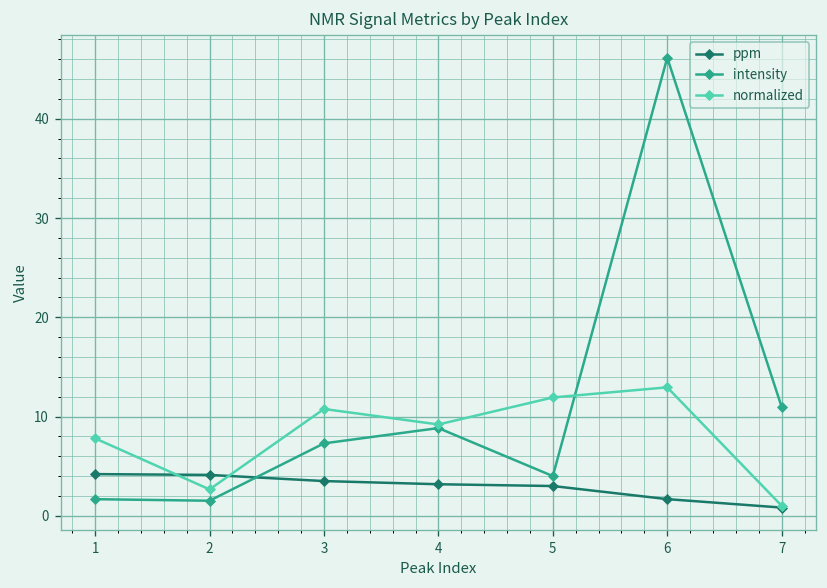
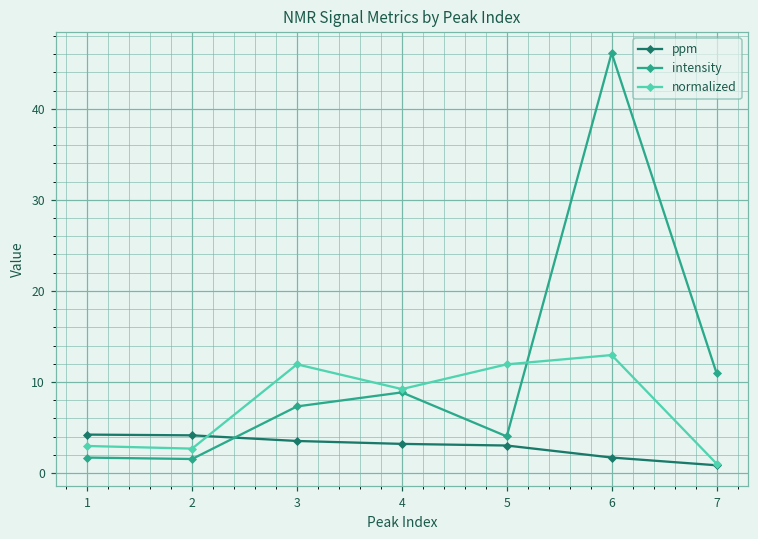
normalized, 1: 8 -> 3
normalized, 3: 11 -> 12
